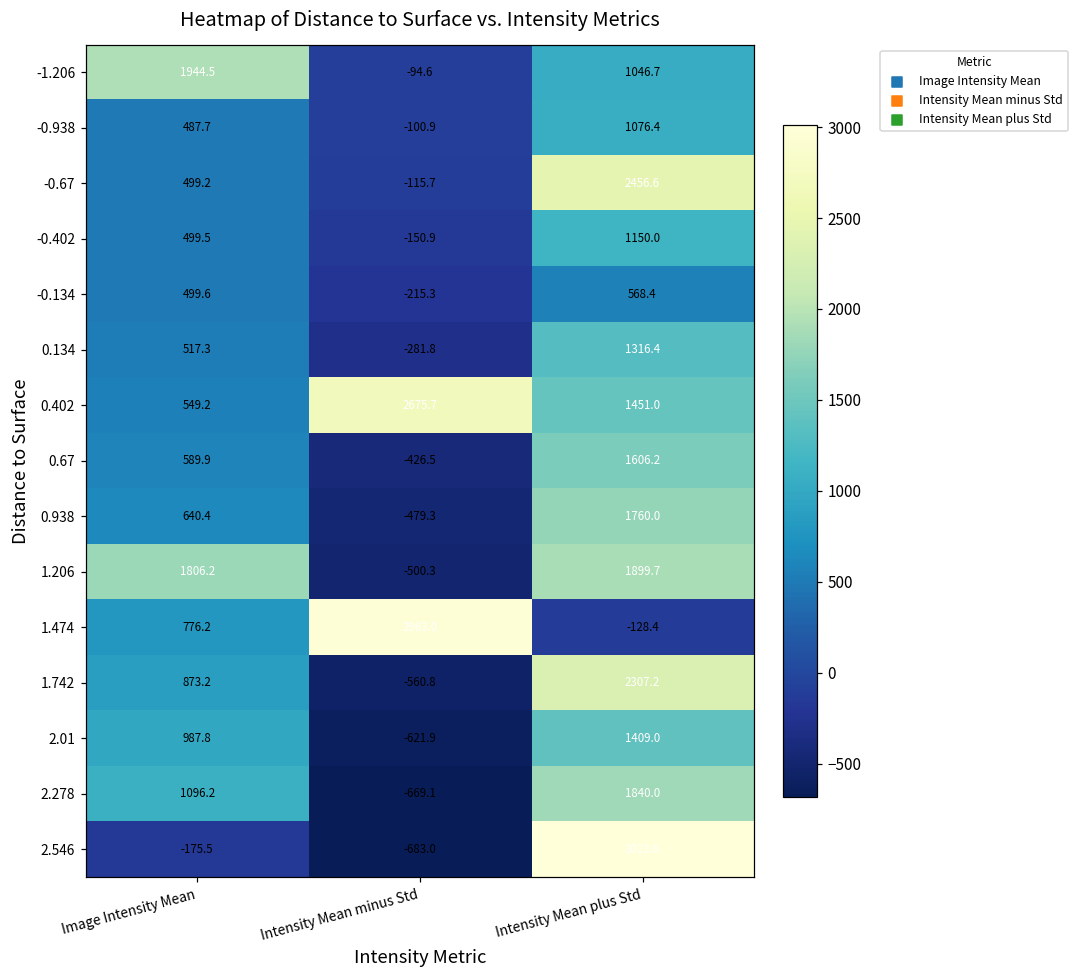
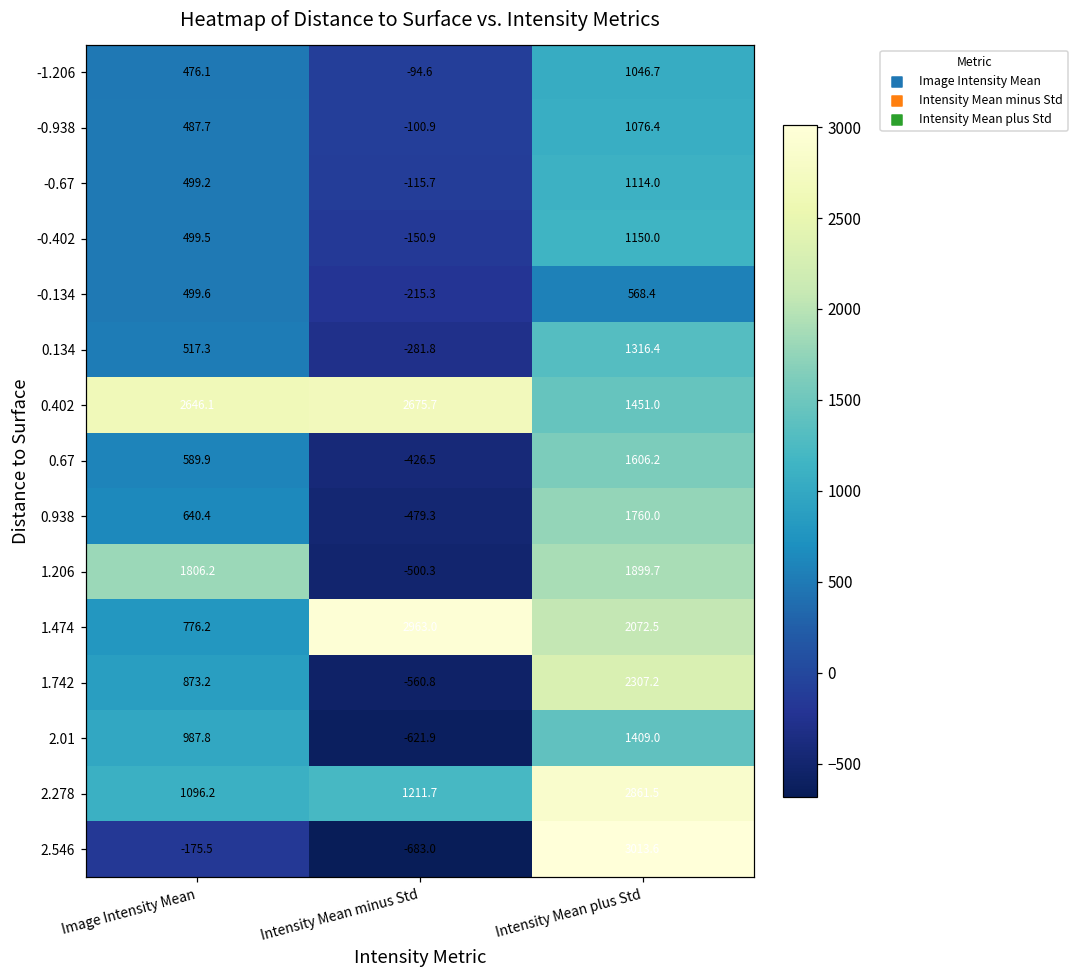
-1.206, Image Intensity Mean: 1944.5 -> 476.1
-0.67, Intensity Mean plus Std: 2456.6 -> 1114.0
0.402, Image Intensity Mean: 549.2 -> 2646.1
1.474, Intensity Mean plus Std: -128.4 -> 2072.5
2.278, Intensity Mean minus Std: -669.1 -> 1211.7
2.278, Intensity Mean plus Std: 1840.0 -> 2861.5
